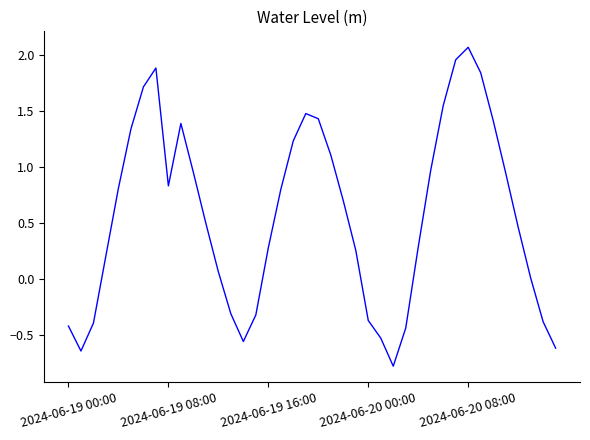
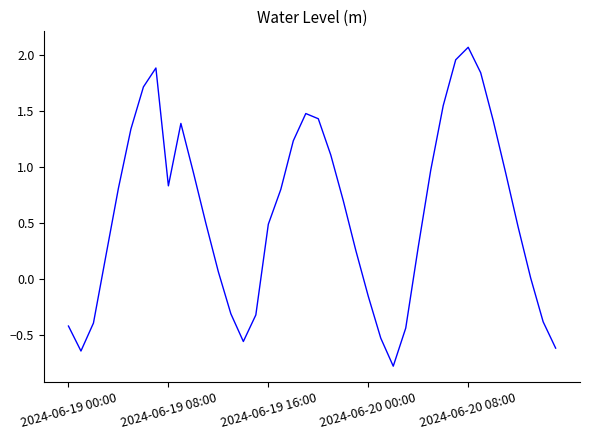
2024-06-19 16:00: 0.28 -> 0.49
2024-06-20 00:00: -0.37 -> -0.15
